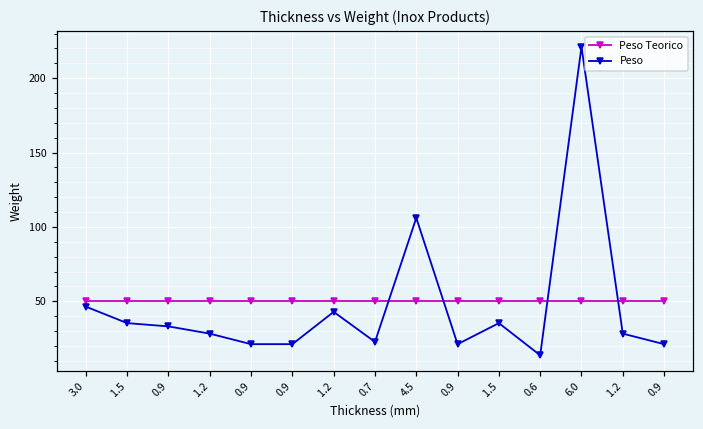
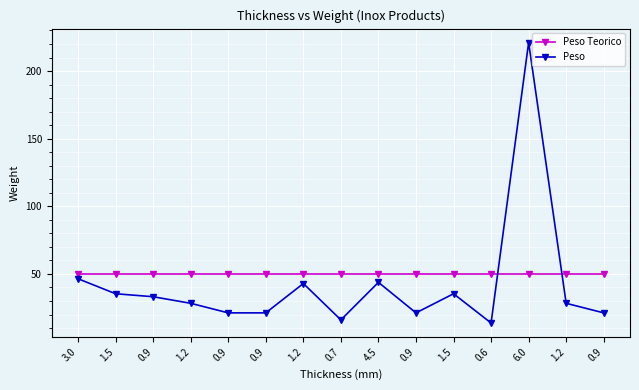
Peso, 0.7: 23 -> 16
Peso, 4.5: 106 -> 44
